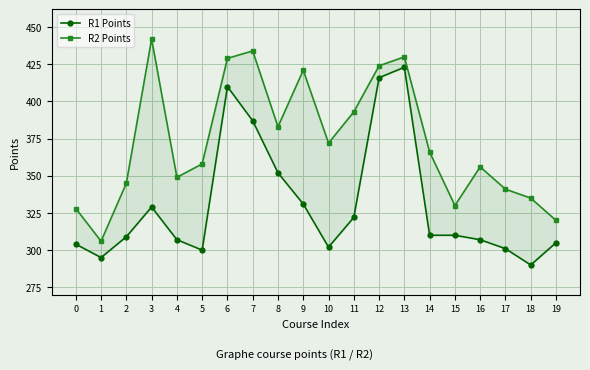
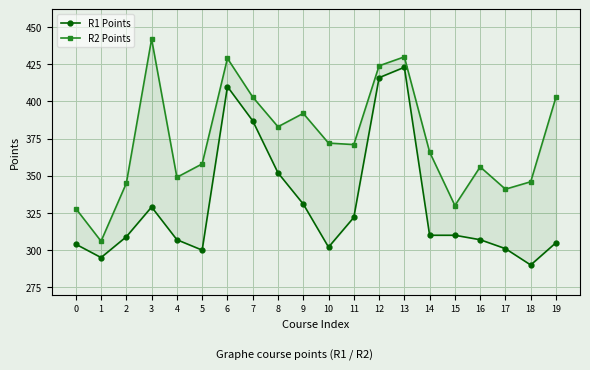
R2 Points, 7: 434 -> 403
R2 Points, 9: 421 -> 392
R2 Points, 11: 393 -> 371
R2 Points, 18: 335 -> 346
R2 Points, 19: 320 -> 403
